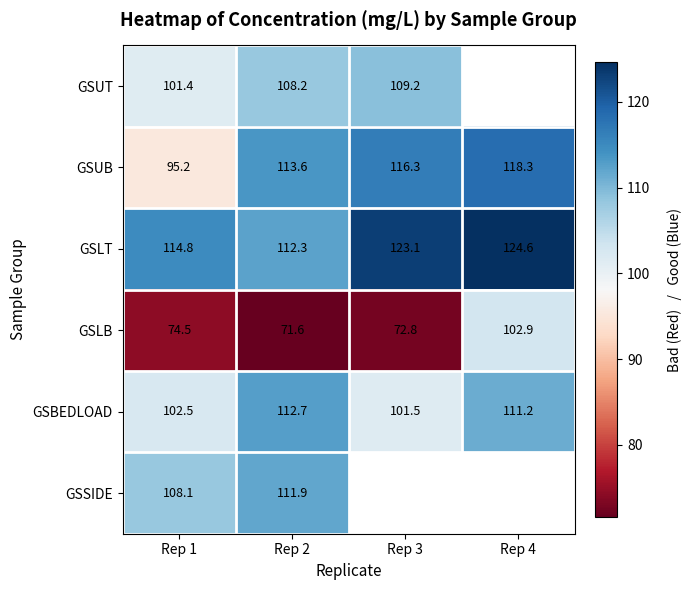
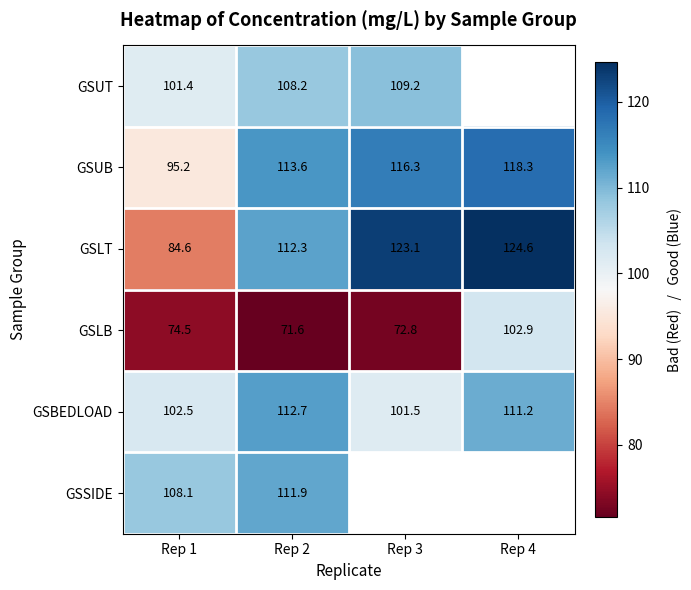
GSLT, Rep 1: 114.8 -> 84.6
